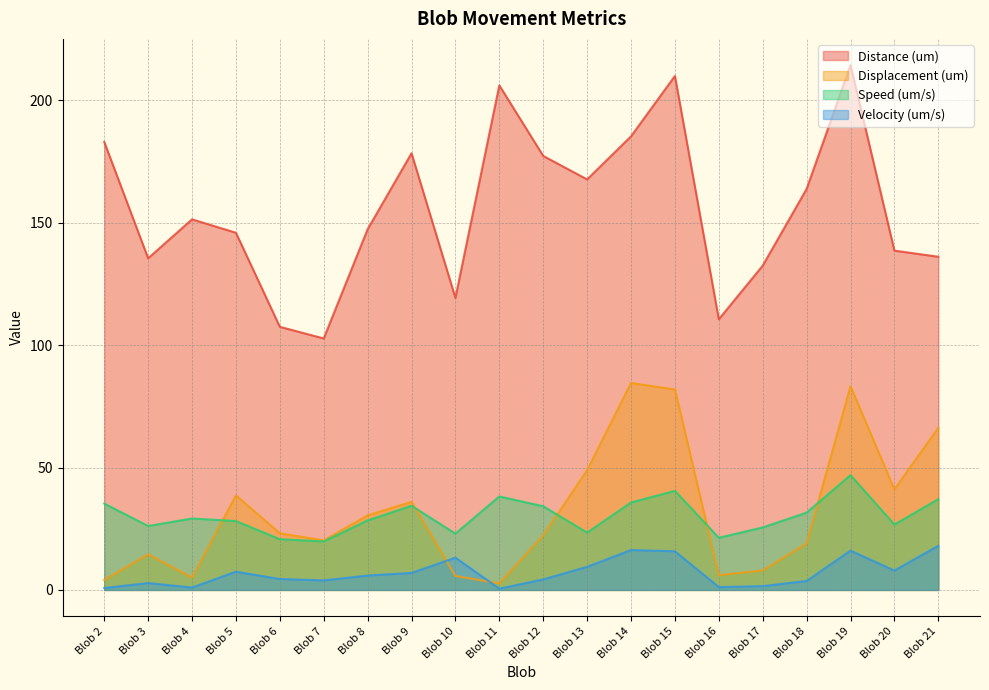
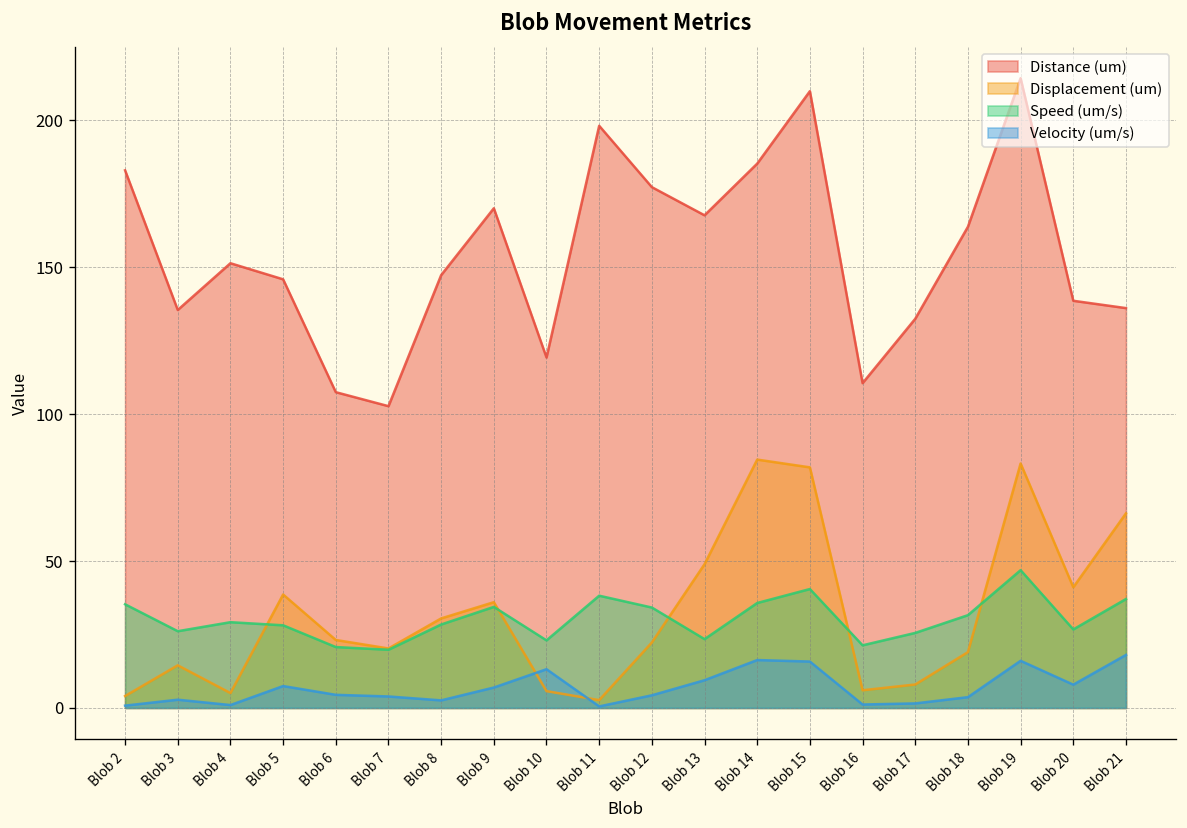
Velocity (um/s), Blob 8: 6 -> 3
Distance (um), Blob 9: 178 -> 170
Distance (um), Blob 11: 206 -> 198
